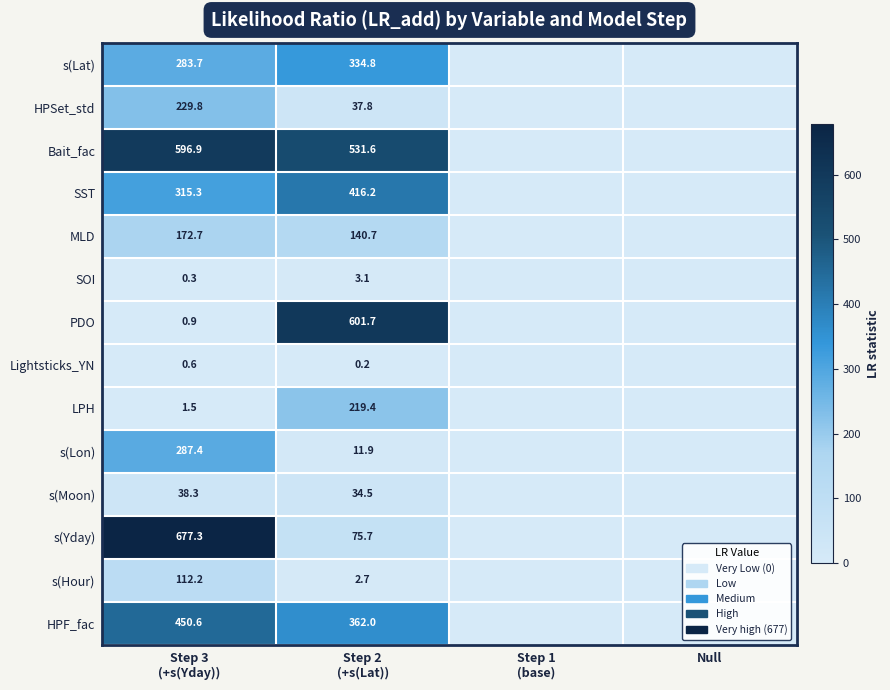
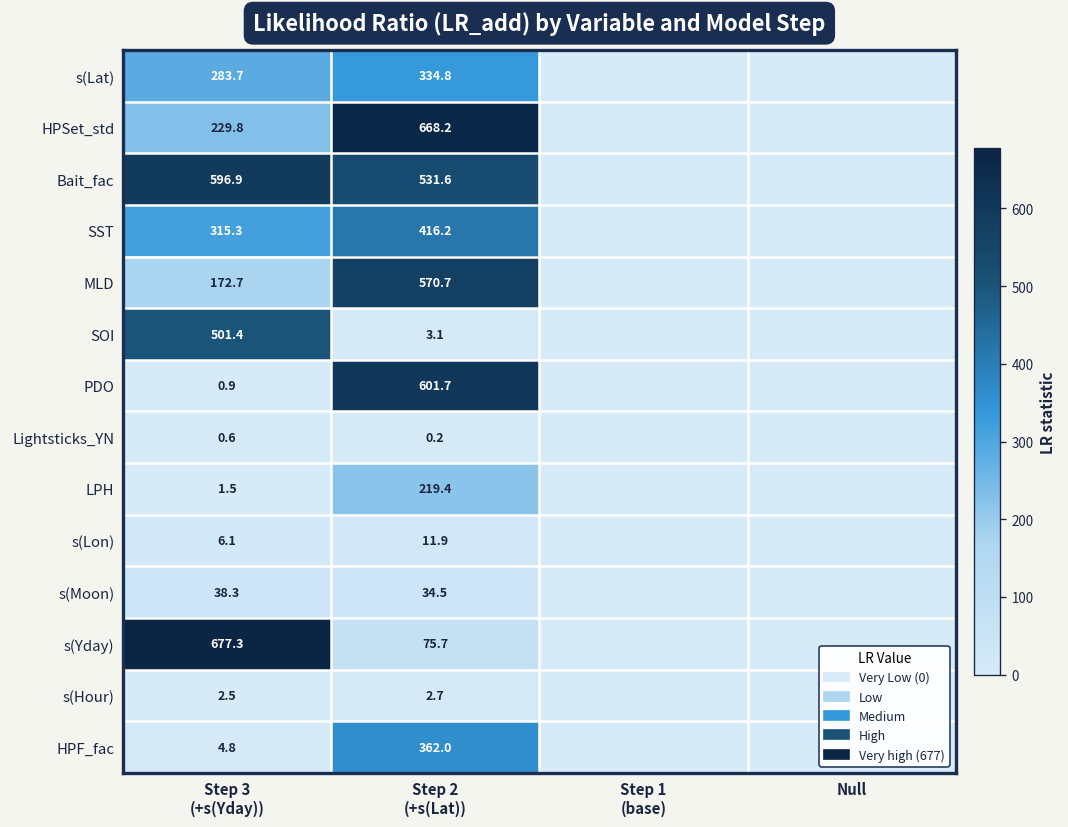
HPSet_std, Step 2 (+s(Lat)): 37.8 -> 668.2
MLD, Step 2 (+s(Lat)): 140.7 -> 570.7
SOI, Step 3 (+s(Yday)): 0.3 -> 501.4
s(Lon), Step 3 (+s(Yday)): 287.4 -> 6.1
s(Hour), Step 3 (+s(Yday)): 112.2 -> 2.5
HPF_fac, Step 3 (+s(Yday)): 450.6 -> 4.8
